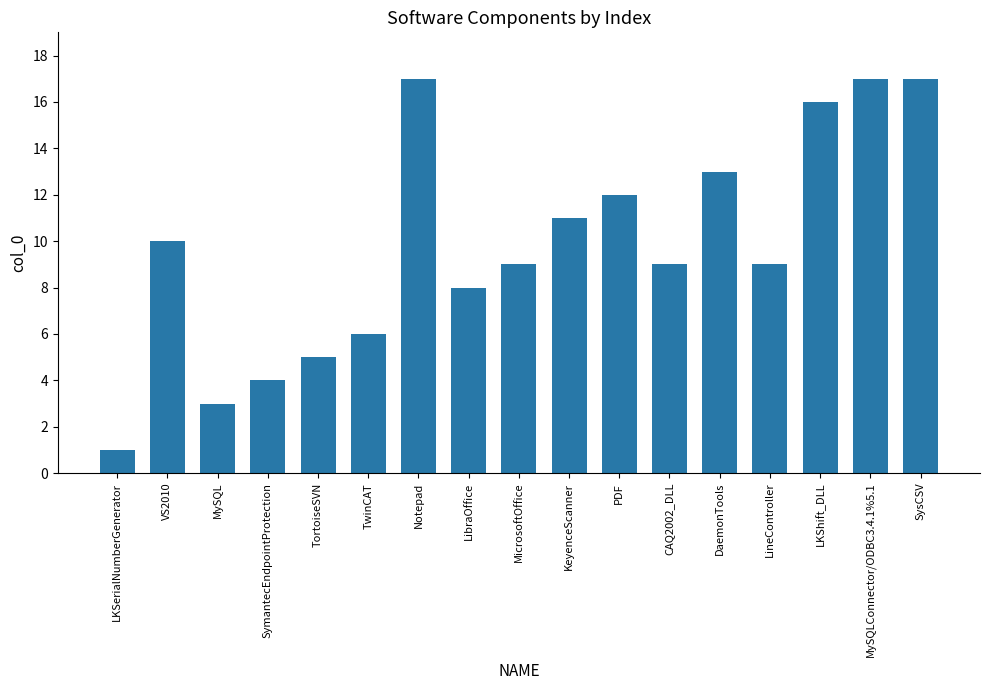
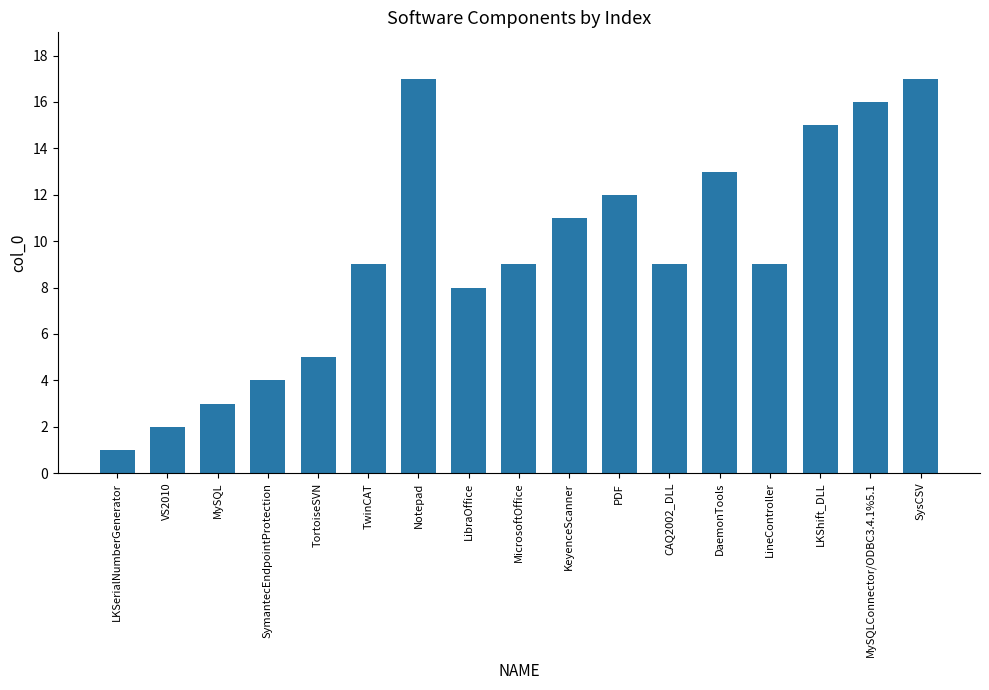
VS2010: 10 -> 2
TwinCAT: 6 -> 9
LKShift_DLL: 16 -> 15
MySQLConnector/ODBC3.4.1%5.1: 17 -> 16
